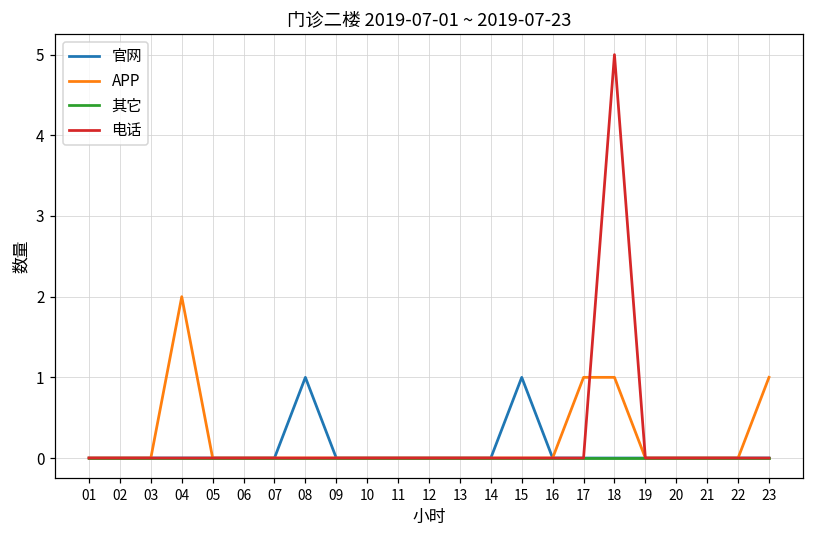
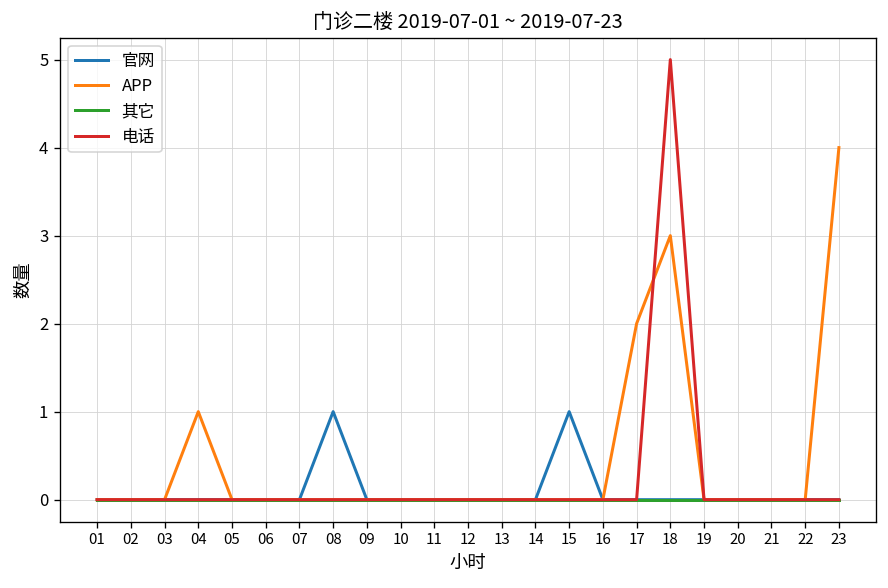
APP, 04: 2 -> 1
APP, 17: 1 -> 2
APP, 18: 1 -> 3
APP, 23: 1 -> 4
